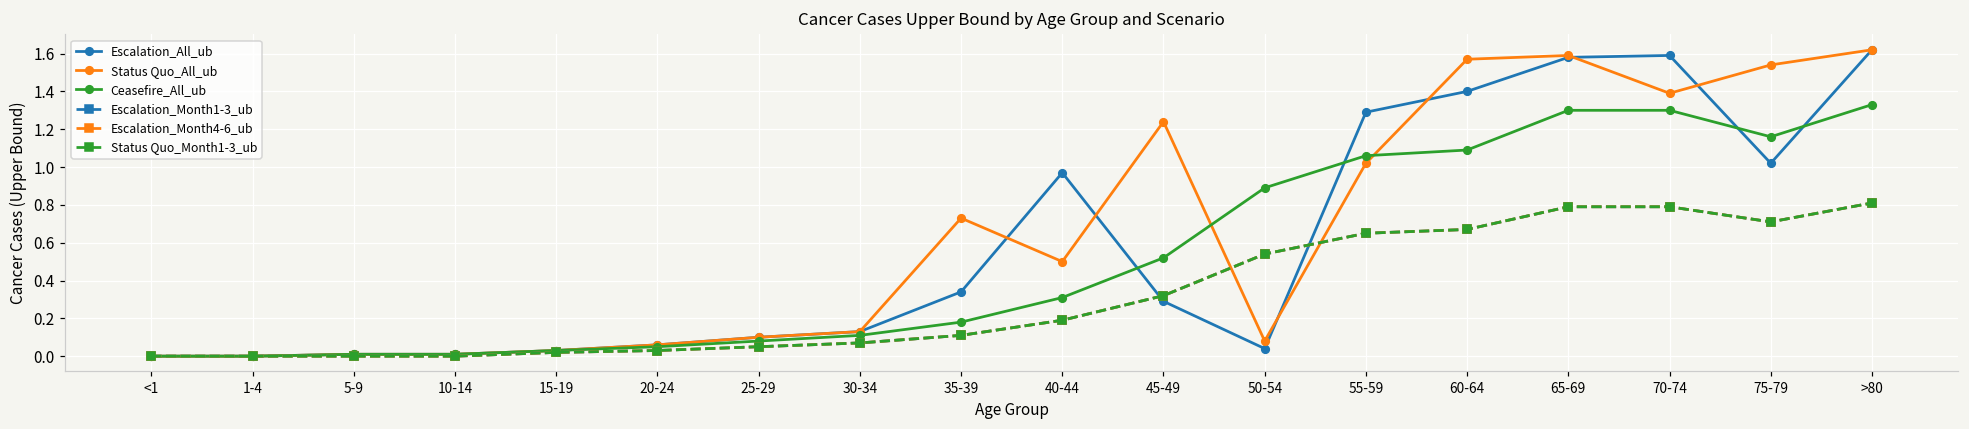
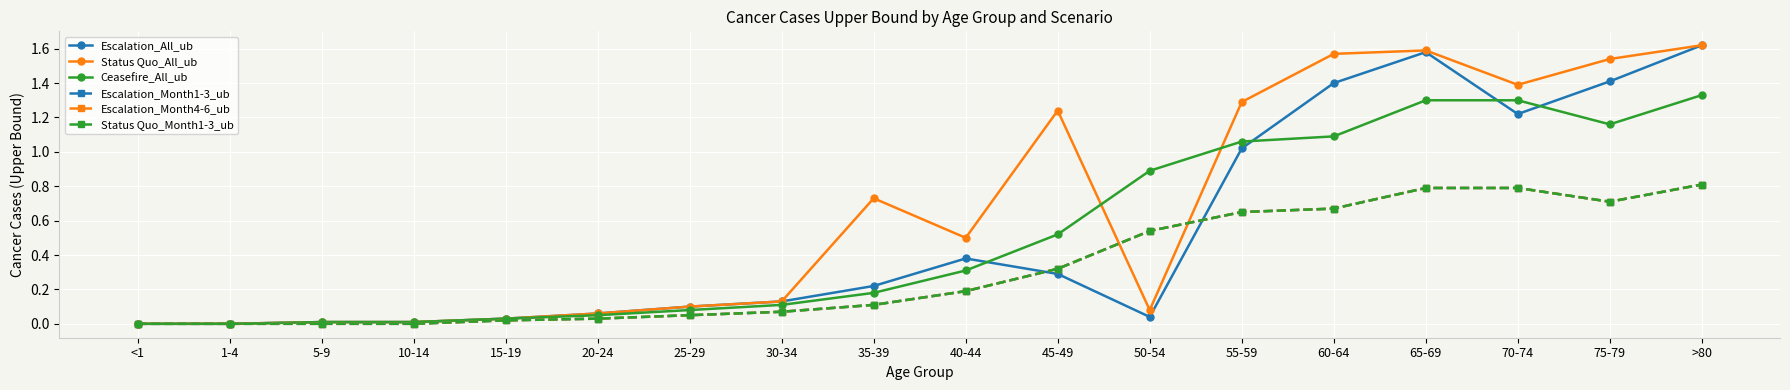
Escalation_All_ub, 35-39: 0.34 -> 0.22
Escalation_All_ub, 40-44: 0.97 -> 0.38
Escalation_All_ub, 55-59: 1.29 -> 1.02
Status Quo_All_ub, 55-59: 1.02 -> 1.29
Escalation_All_ub, 70-74: 1.59 -> 1.22
Escalation_All_ub, 75-79: 1.02 -> 1.41
